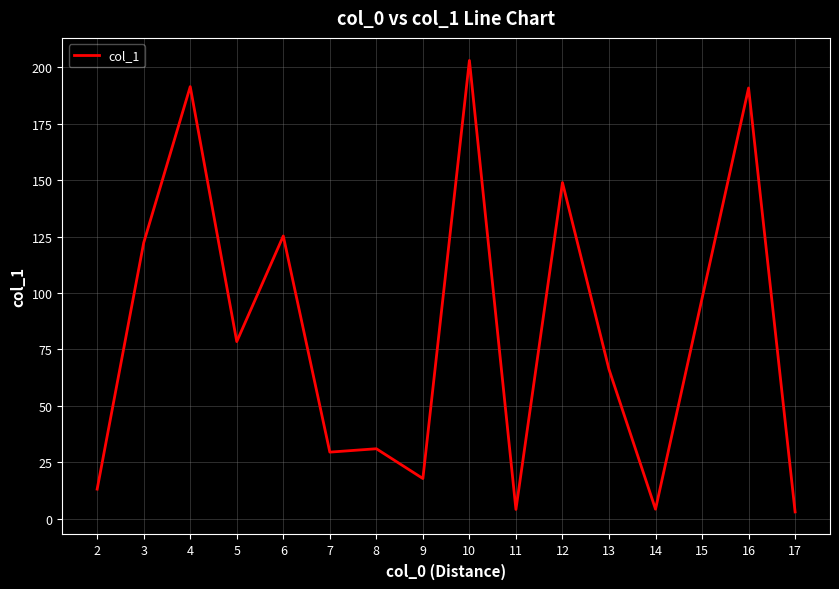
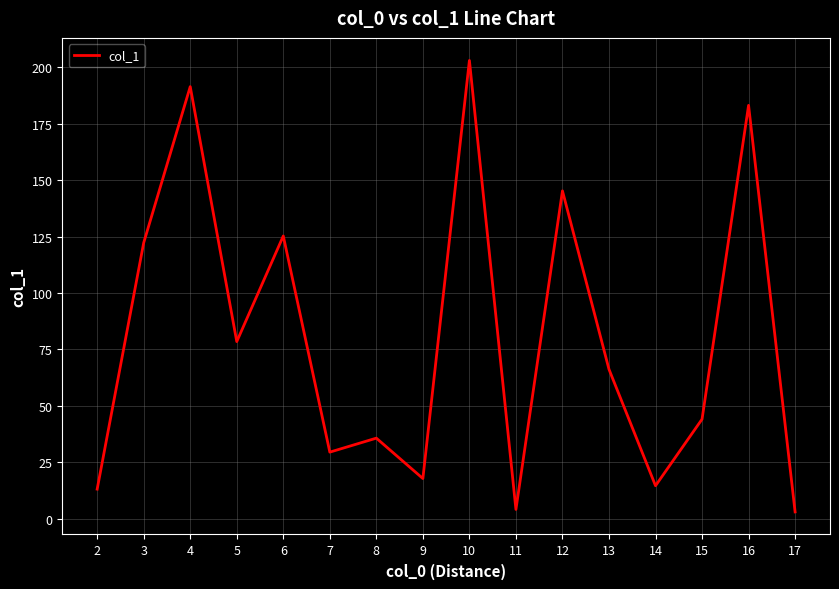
8: 31 -> 36
12: 149 -> 145
14: 4 -> 15
15: 98 -> 44
16: 191 -> 183
